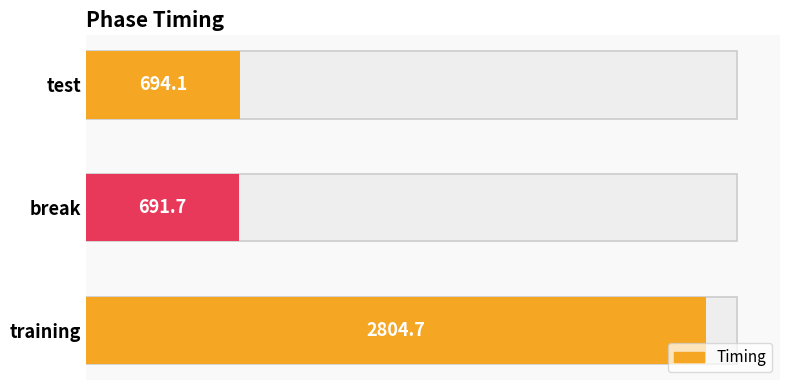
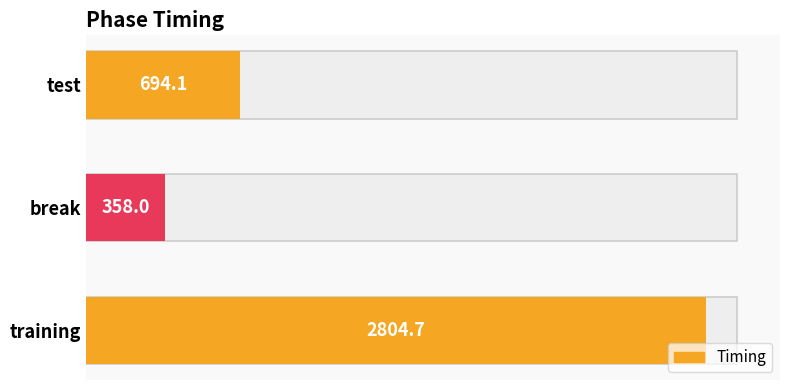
break: 691.7 -> 358.0
